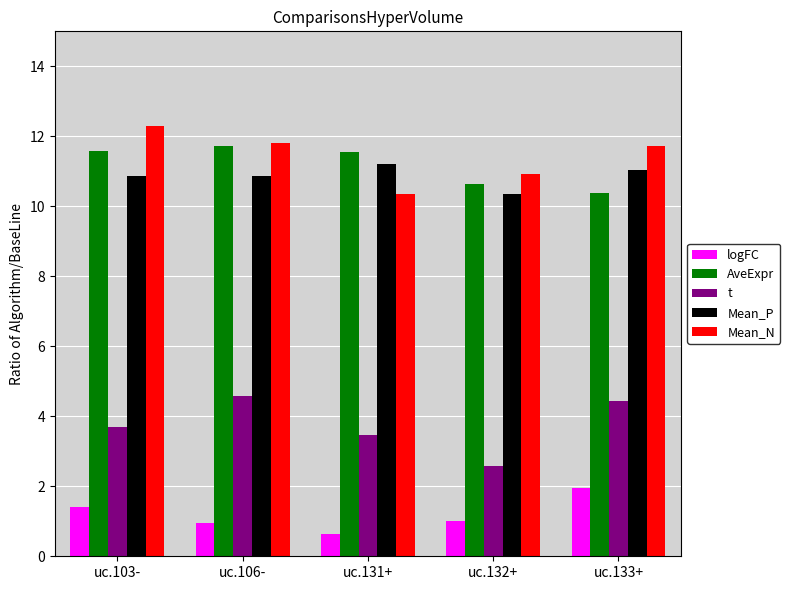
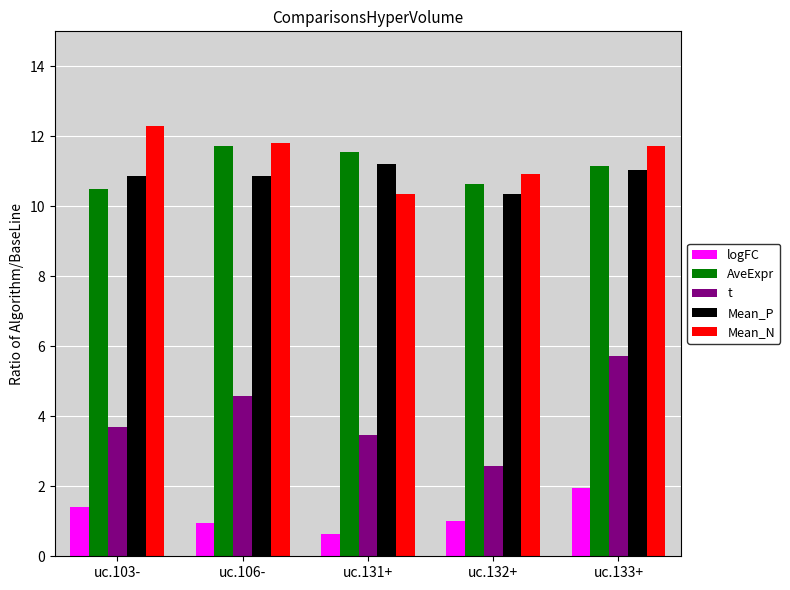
AveExpr, uc.103-: 11.6 -> 10.5
AveExpr, uc.133+: 10.4 -> 11.1
t, uc.133+: 4.4 -> 5.7
